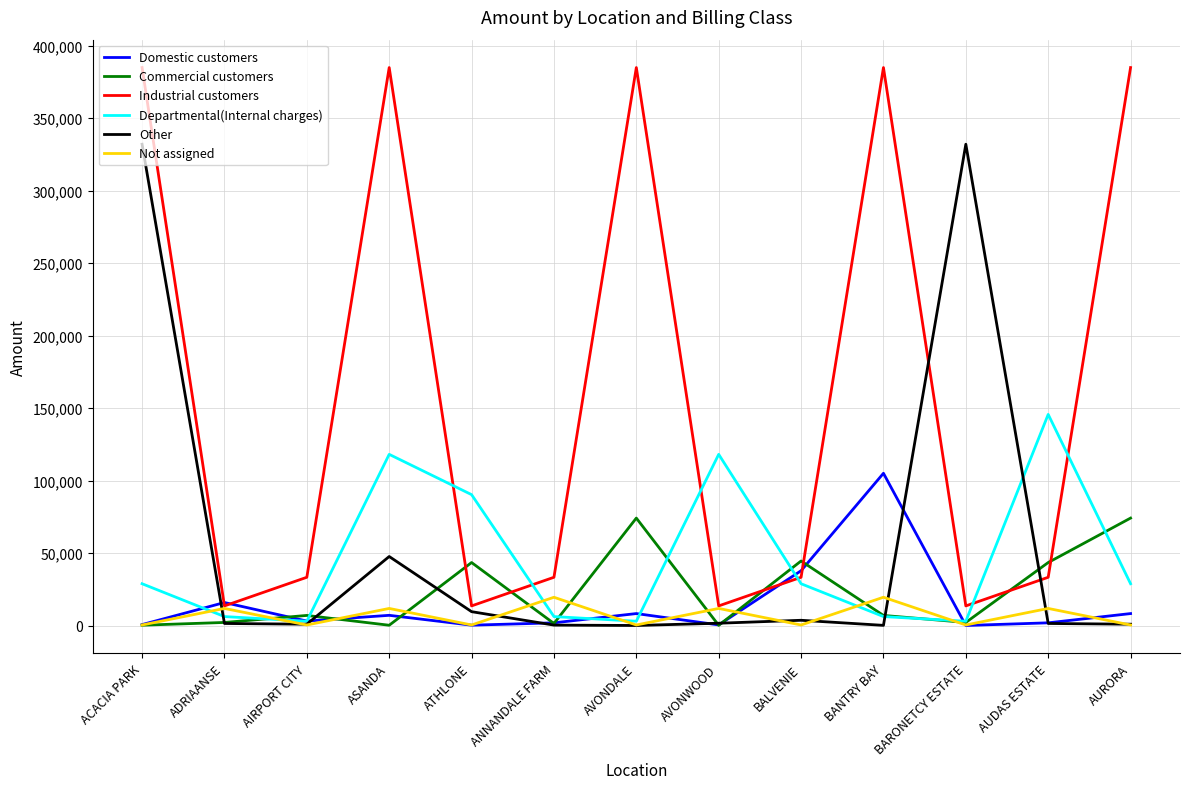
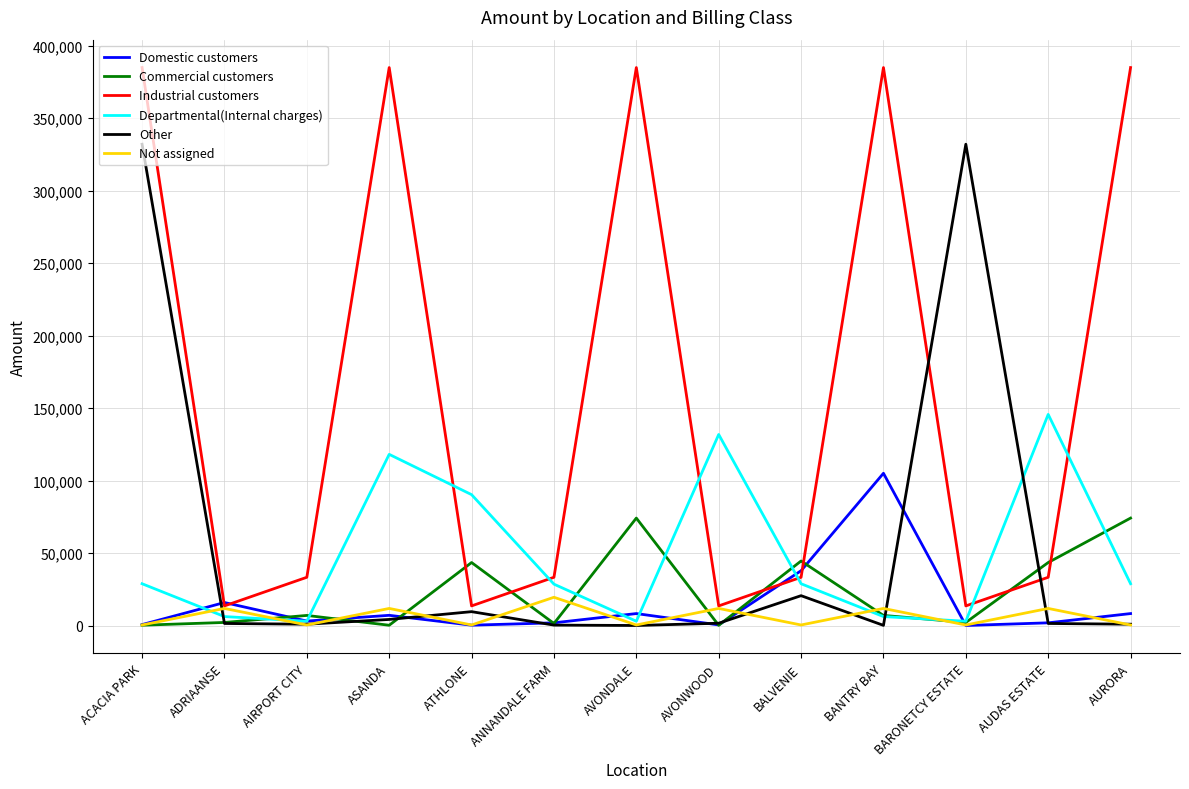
Other, ASANDA: 48,000 -> 4,000
Departmental(Internal charges), ANNANDALE FARM: 6,000 -> 29,000
Departmental(Internal charges), AVONWOOD: 118,000 -> 132,000
Other, BALVENIE: 4,000 -> 21,000
Not assigned, BANTRY BAY: 20,000 -> 12,000
